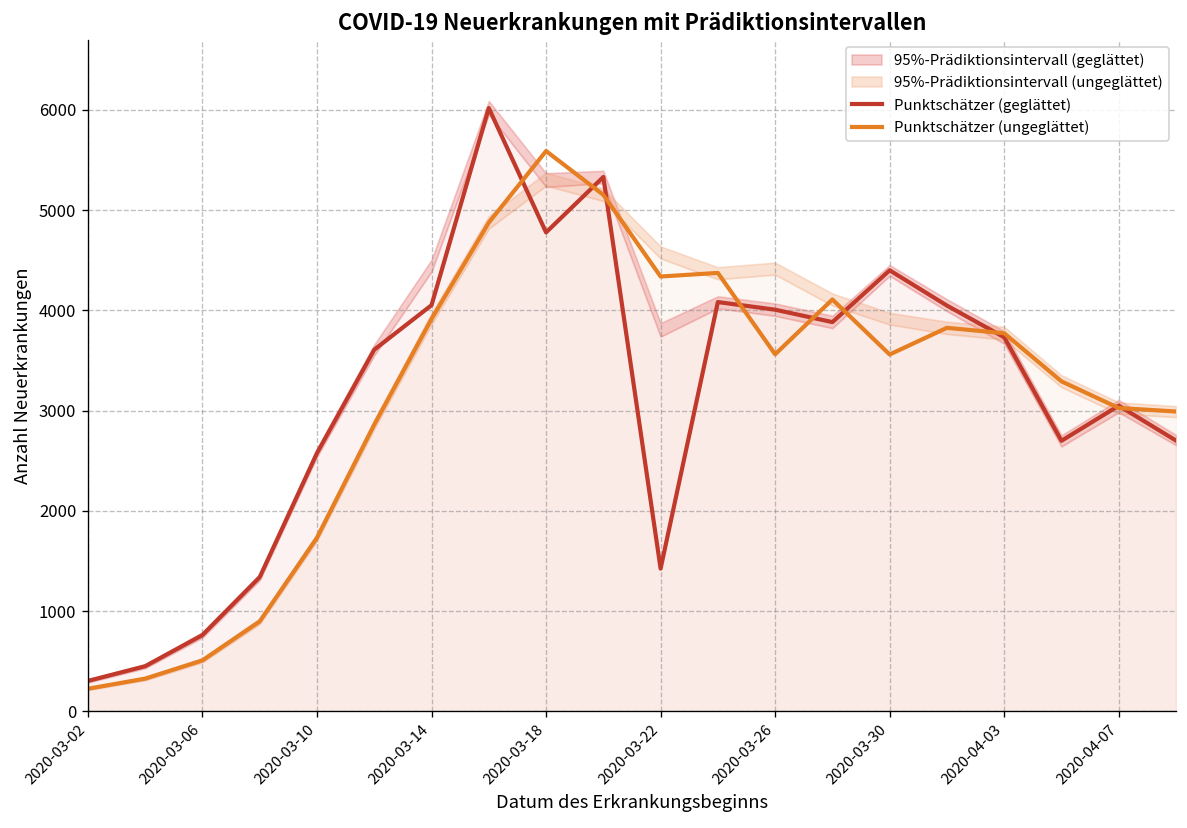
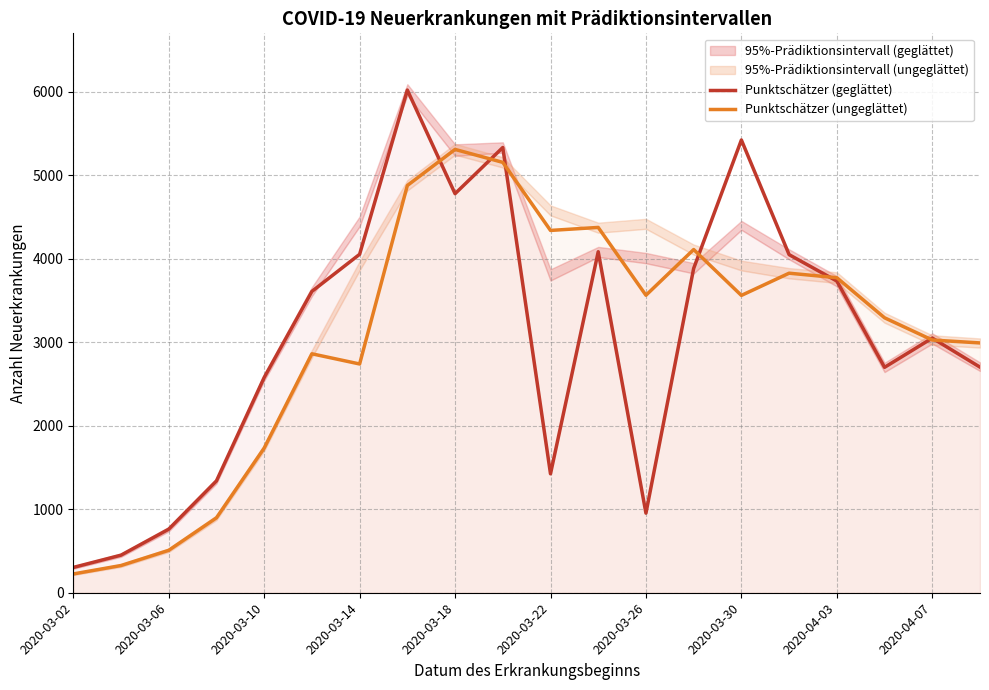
Punktschätzer (ungeglättet), 2020-03-14: 3900 -> 2700
Punktschätzer (ungeglättet), 2020-03-18: 5600 -> 5300
Punktschätzer (geglättet), 2020-03-26: 4000 -> 1000
Punktschätzer (geglättet), 2020-03-30: 4400 -> 5400
